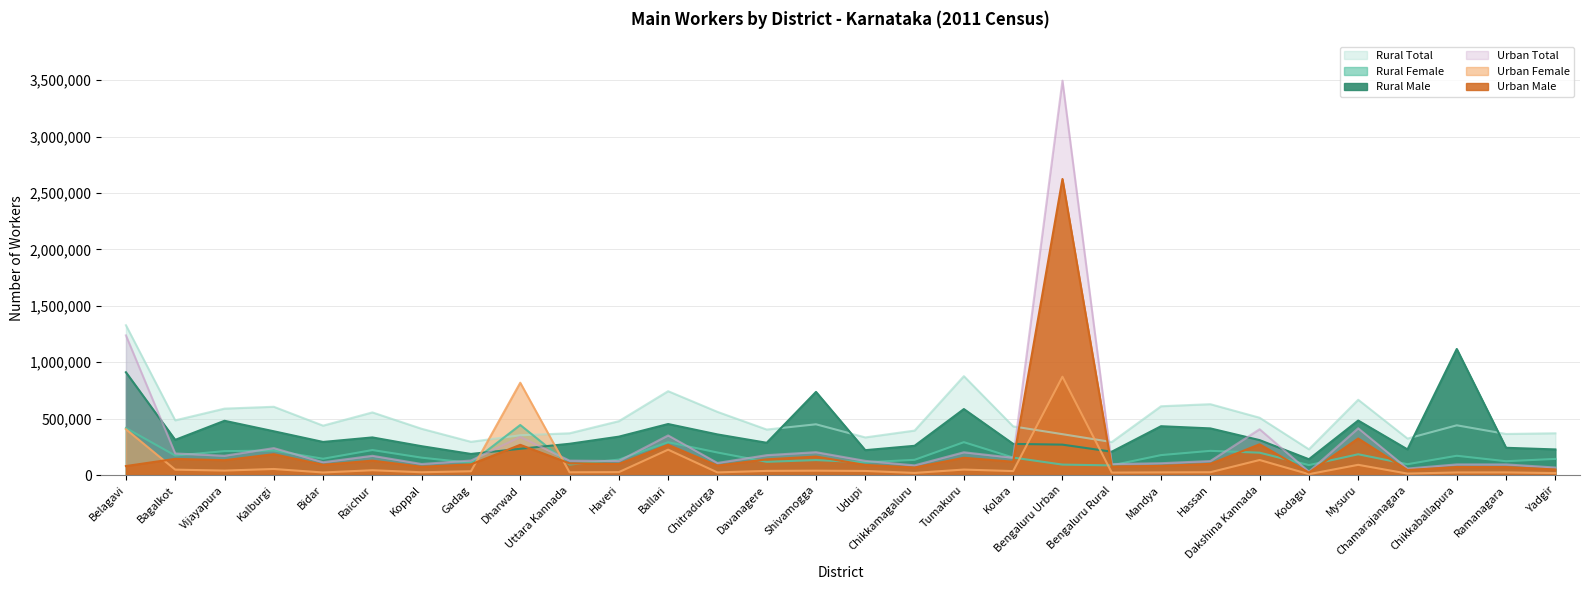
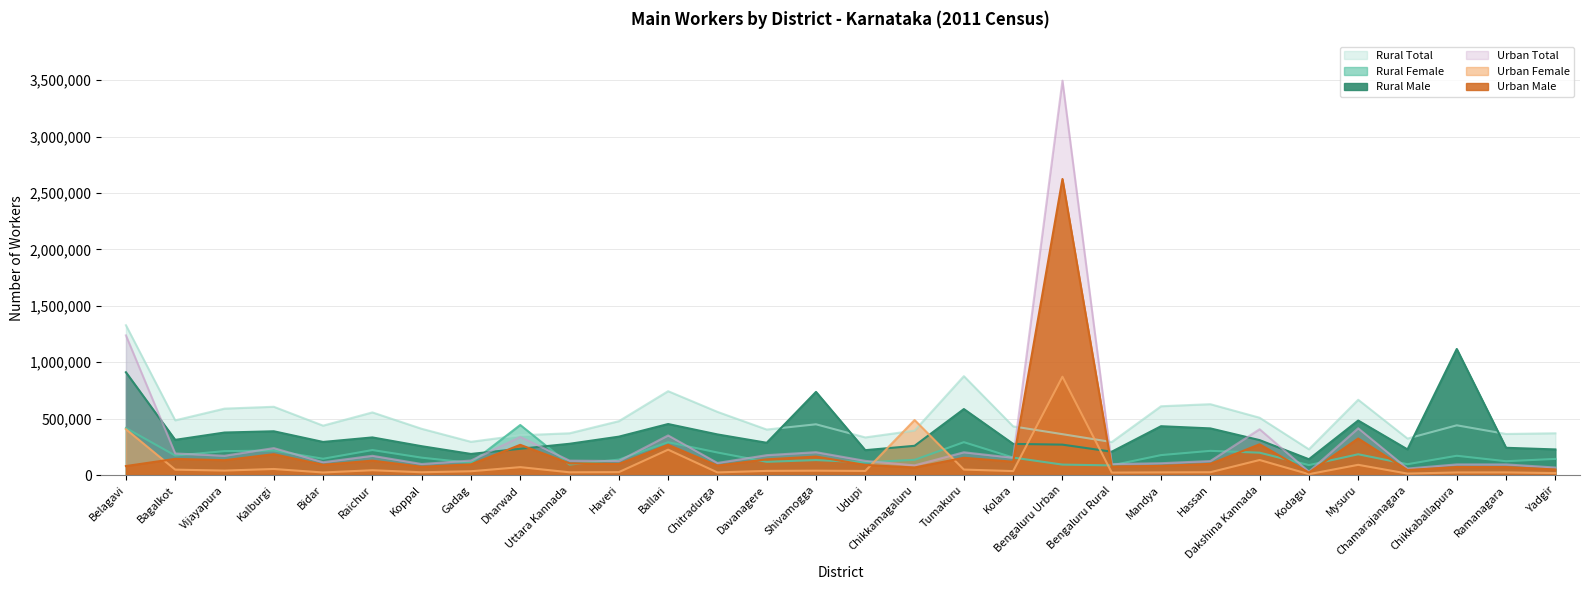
Rural Male, Vijayapura: 480,000 -> 380,000
Urban Female, Dharwad: 820,000 -> 70,000
Urban Female, Chikkamagaluru: 20,000 -> 490,000
